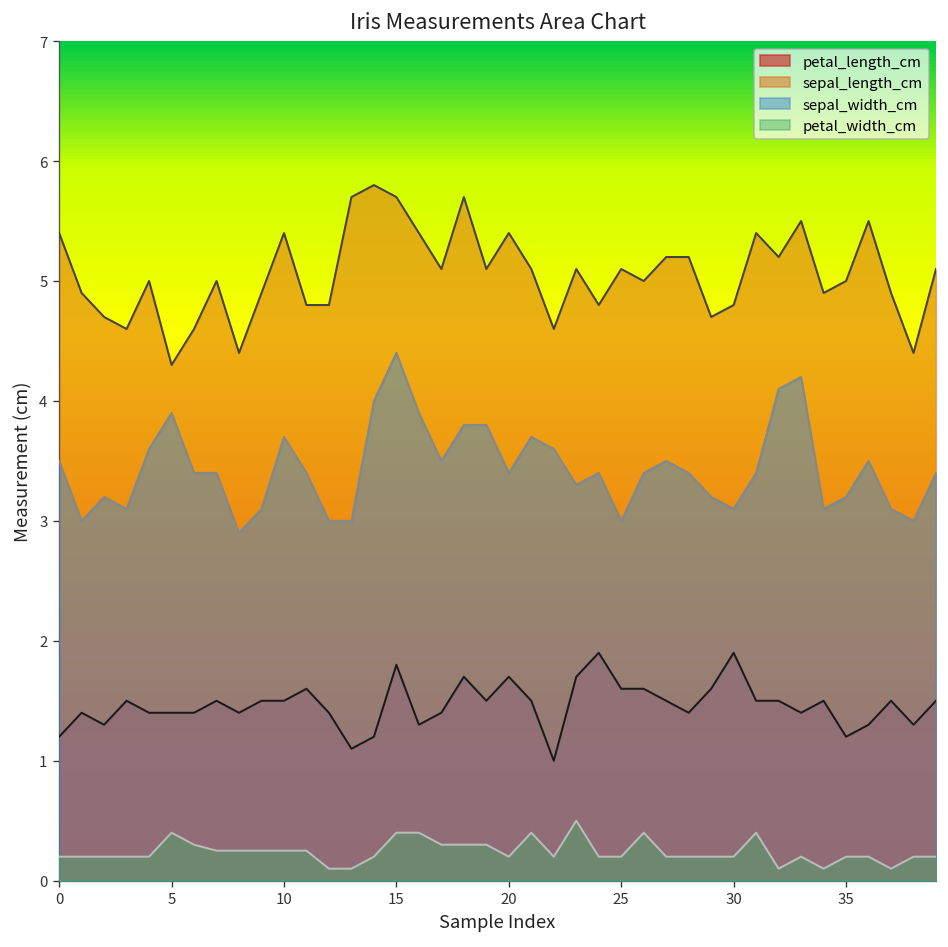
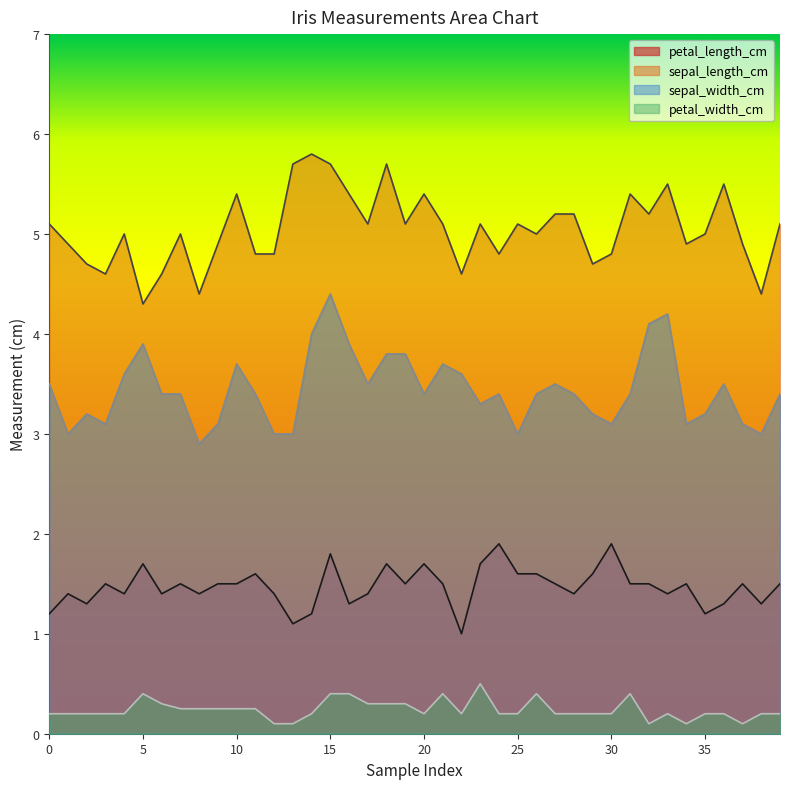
sepal_length_cm, 0: 5.4 -> 5.1
petal_length_cm, 5: 1.4 -> 1.7
